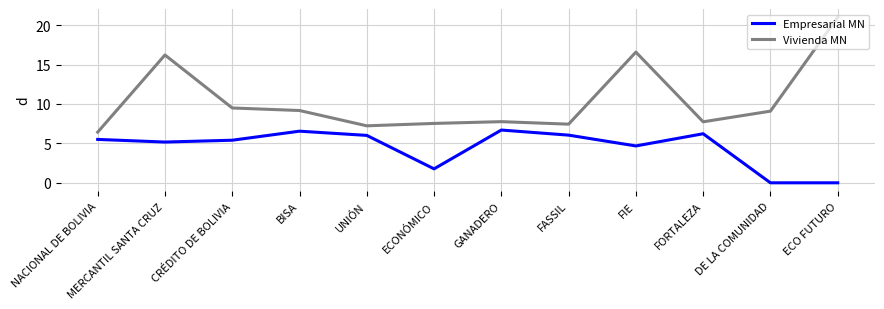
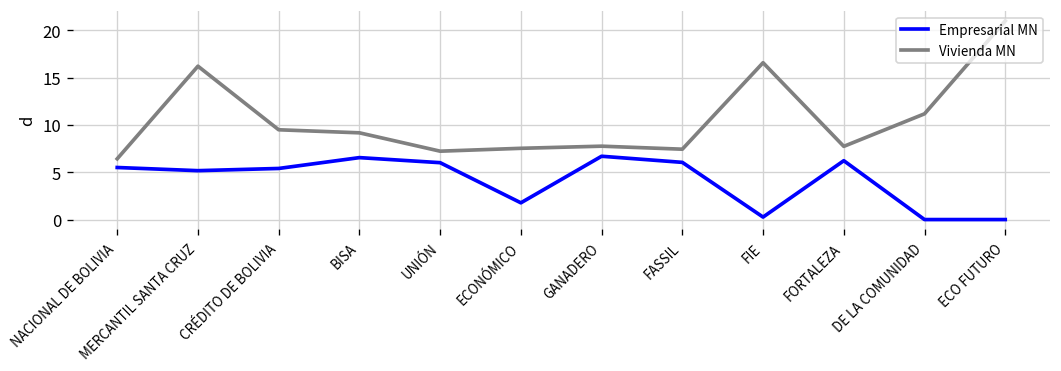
Empresarial MN, FIE: 5 -> 0
Vivienda MN, DE LA COMUNIDAD: 9 -> 11
